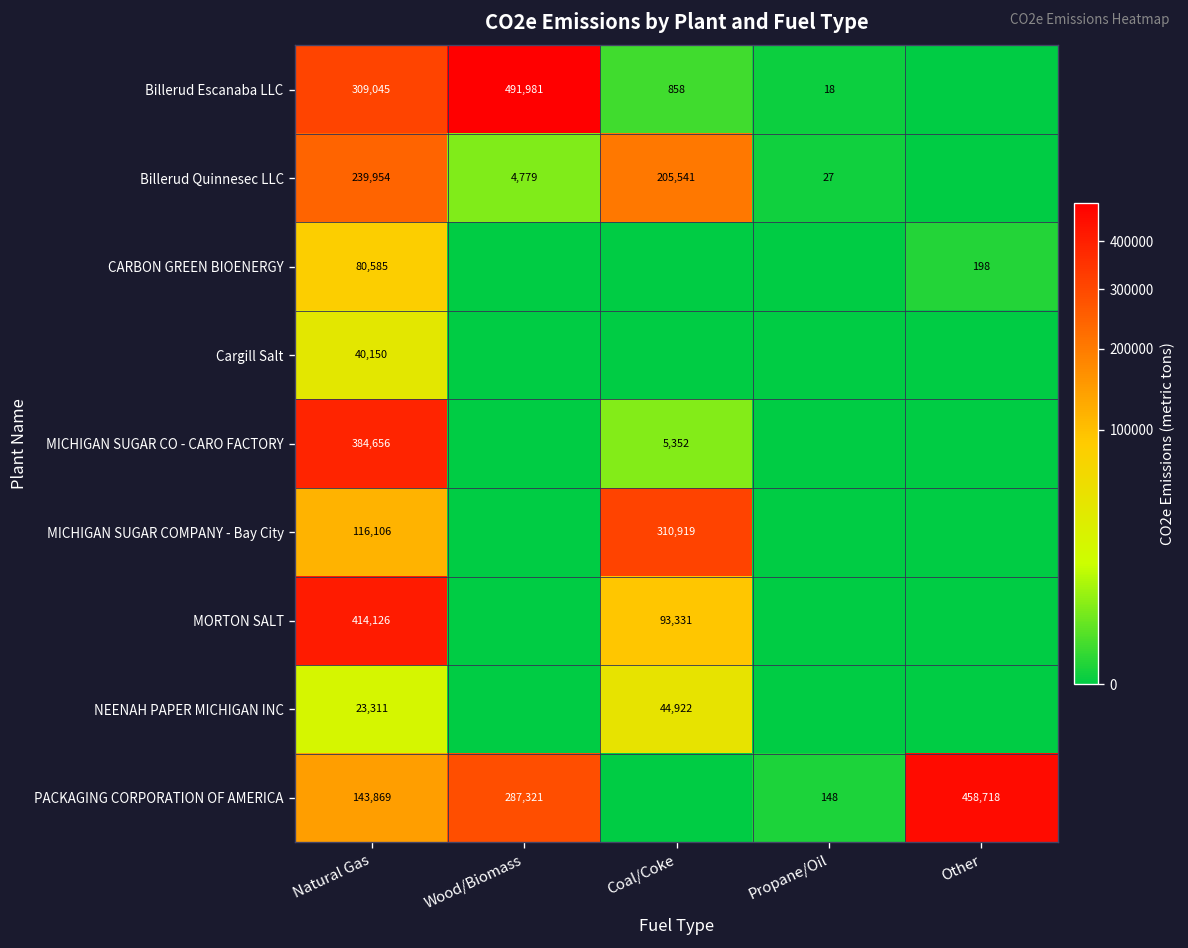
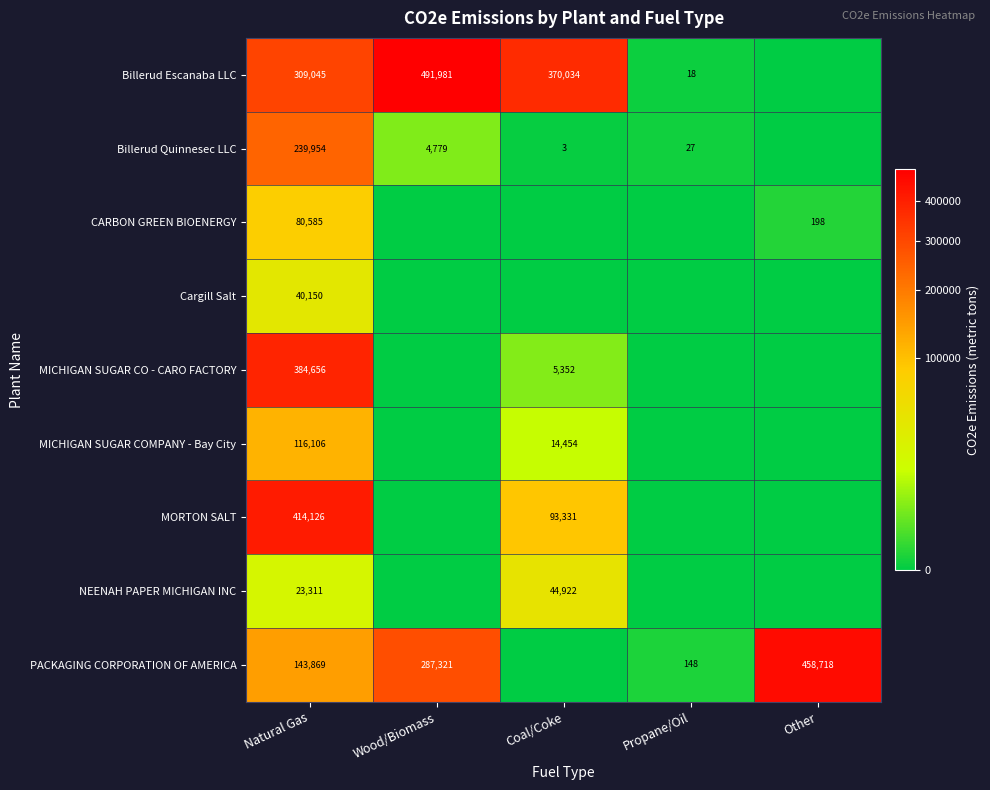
Billerud Escanaba LLC, Coal/Coke: 858 -> 370,034
Billerud Quinnesec LLC, Coal/Coke: 205,541 -> 3
MICHIGAN SUGAR COMPANY - Bay City, Coal/Coke: 310,919 -> 14,454
